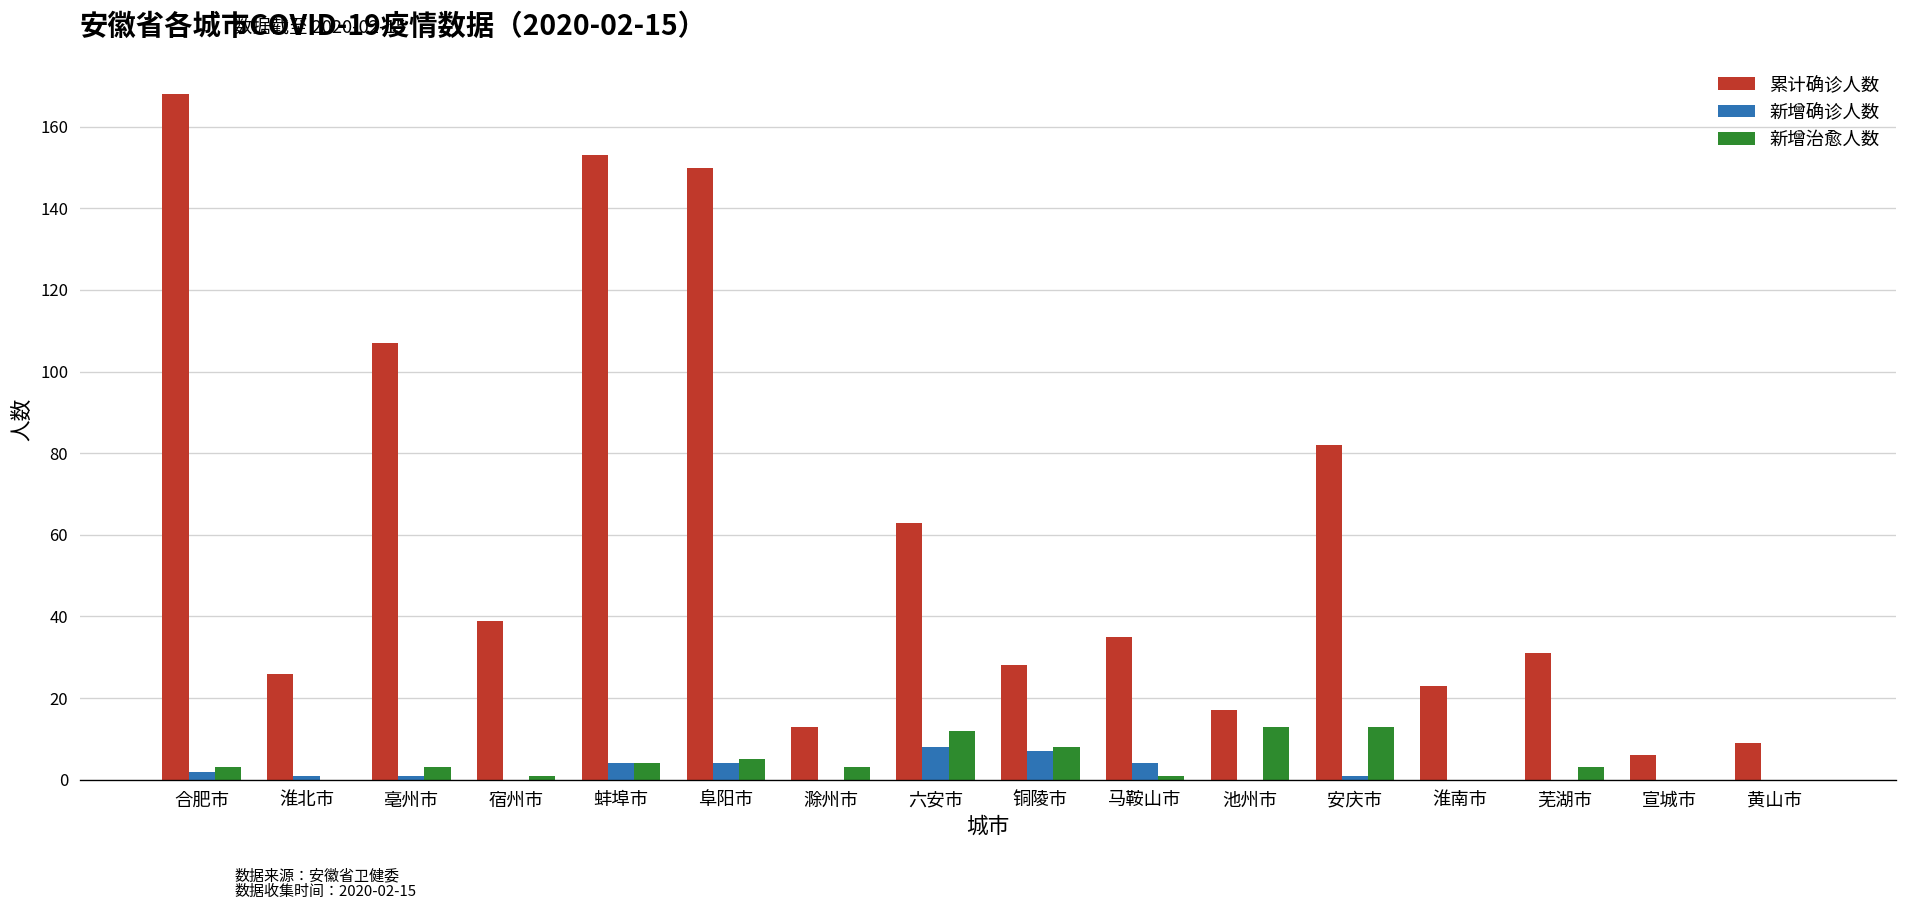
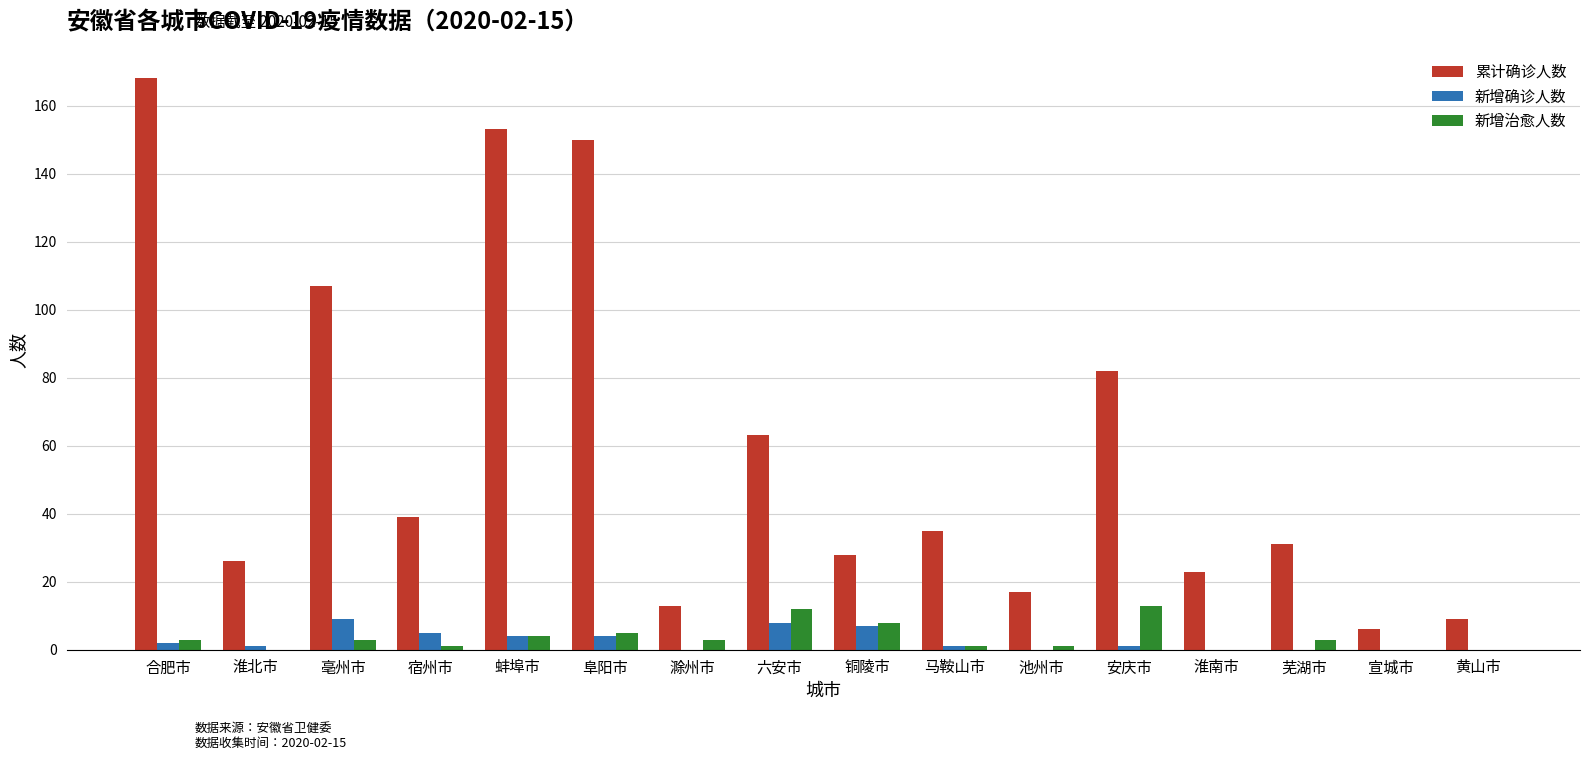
新增确诊人数, 亳州市: 1 -> 9
新增确诊人数, 宿州市: 0 -> 5
新增确诊人数, 马鞍山市: 4 -> 1
新增治愈人数, 池州市: 13 -> 1
